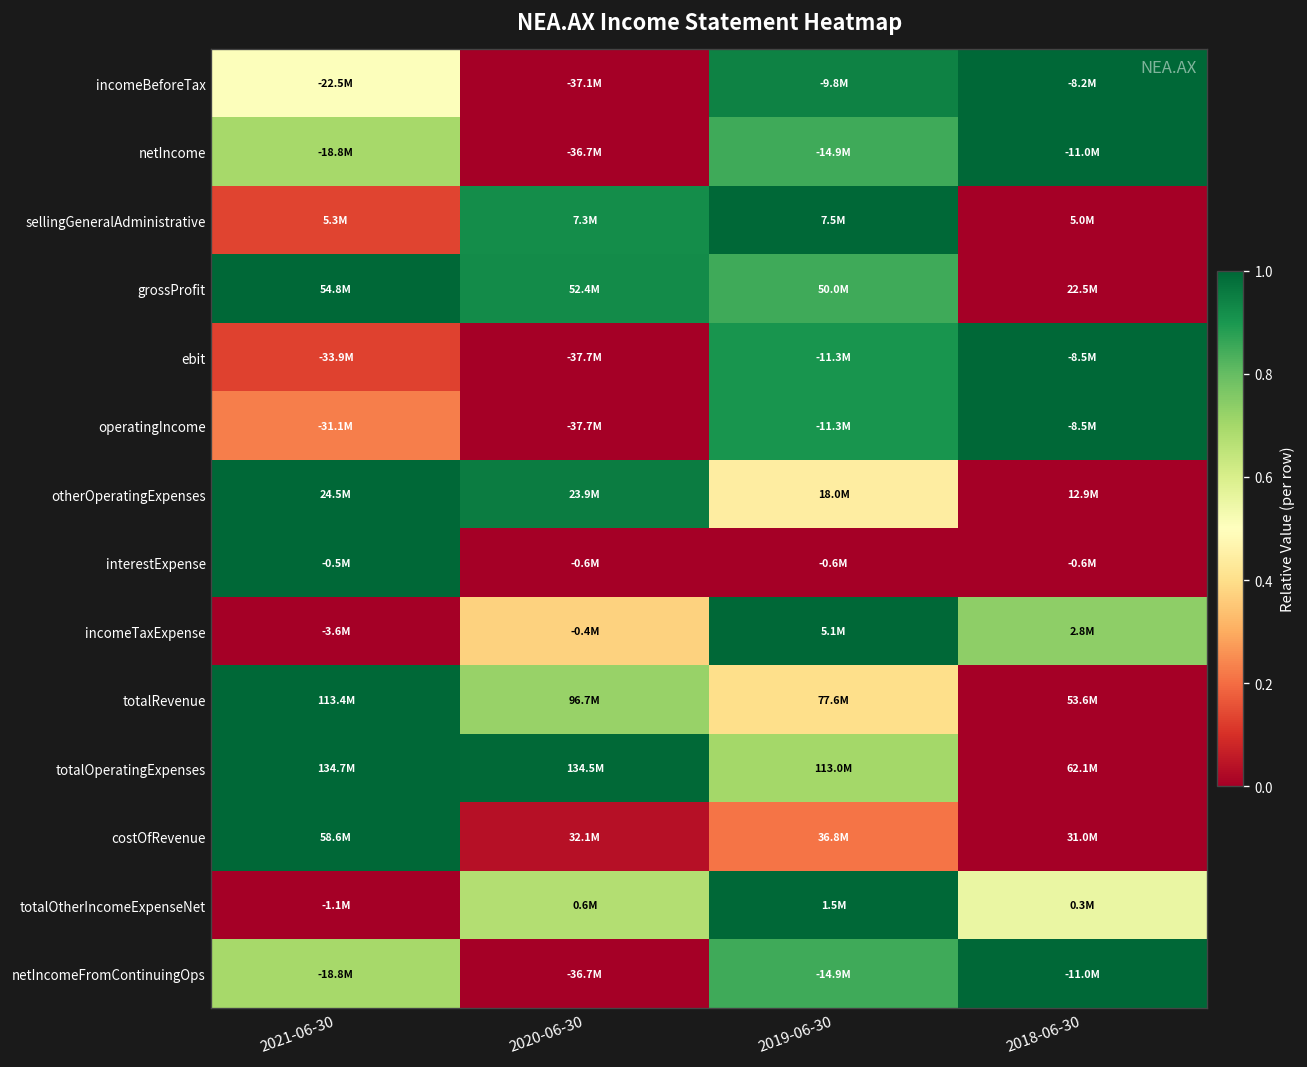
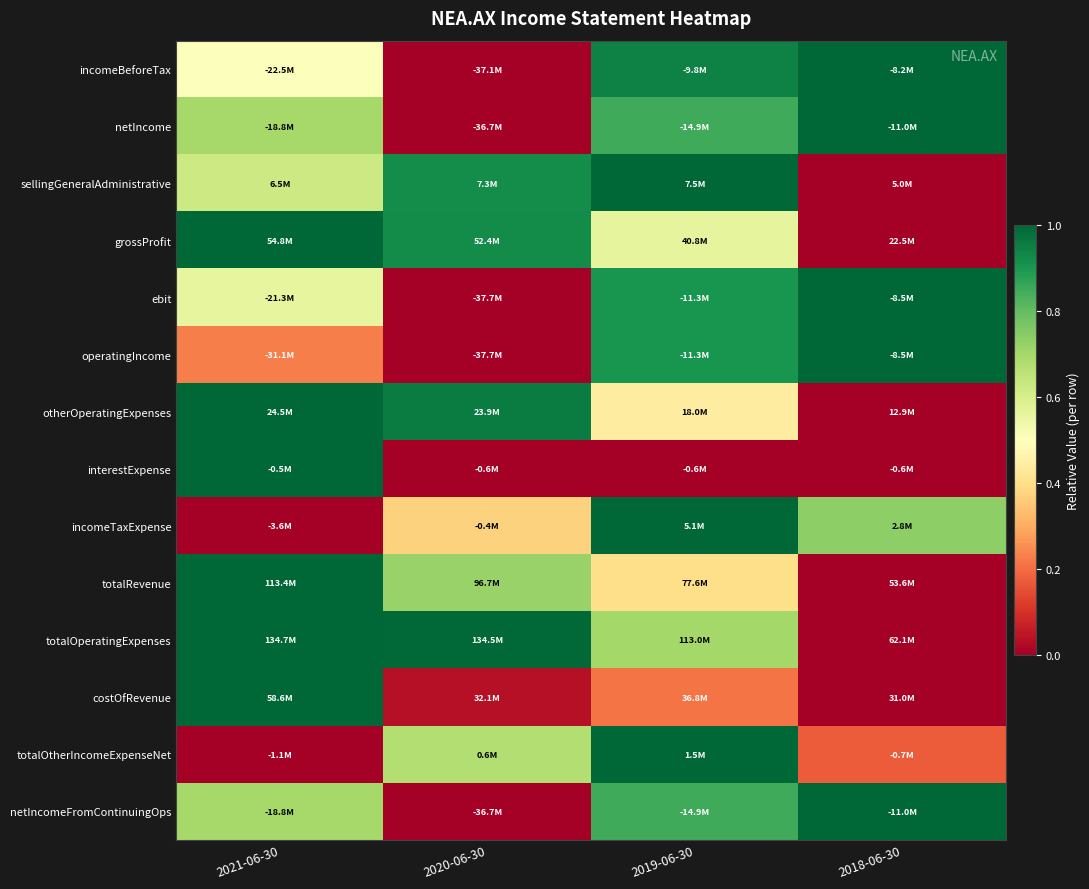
sellingGeneralAdministrative, 2021-06-30: 5.3M -> 6.5M
grossProfit, 2019-06-30: 50.0M -> 40.8M
ebit, 2021-06-30: -33.9M -> -21.3M
totalOtherIncomeExpenseNet, 2018-06-30: 0.3M -> -0.7M
